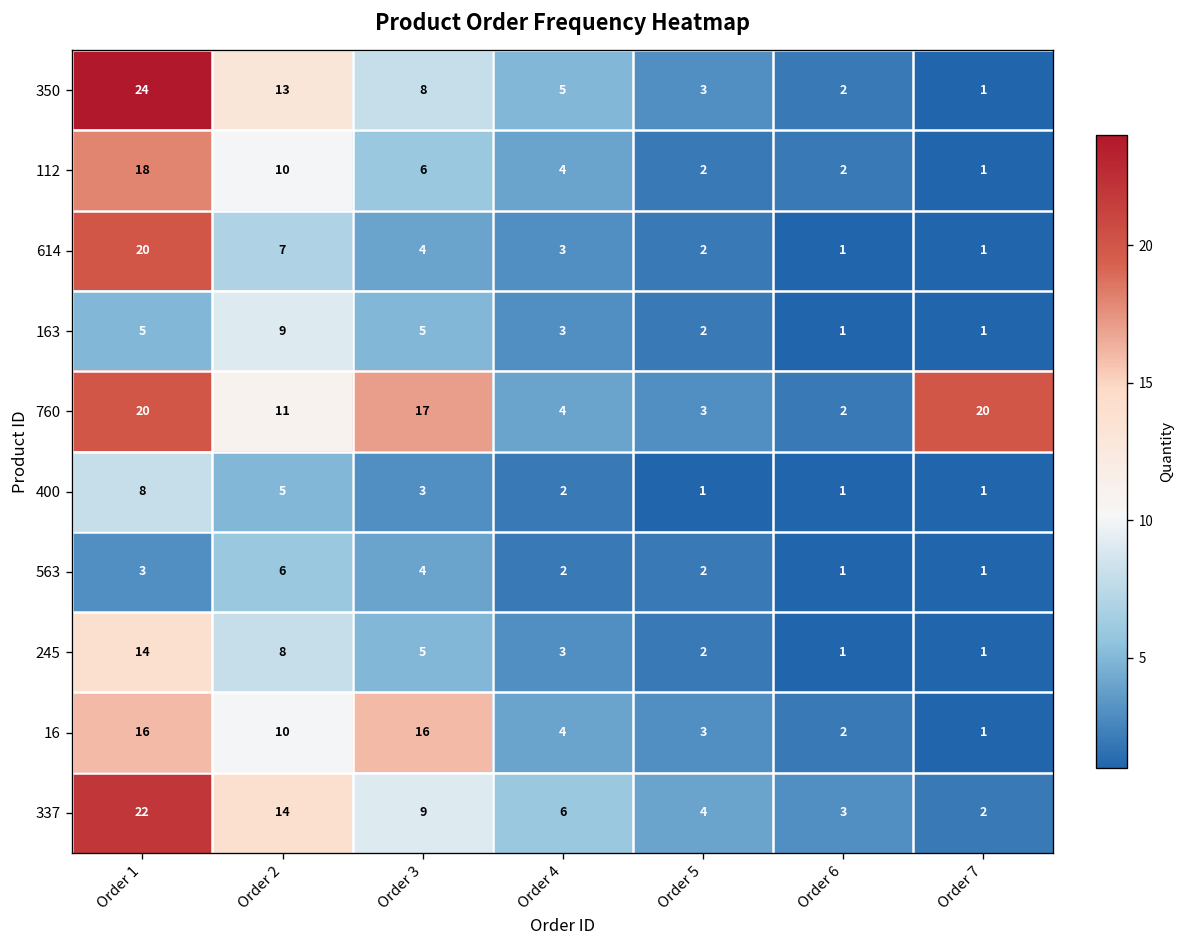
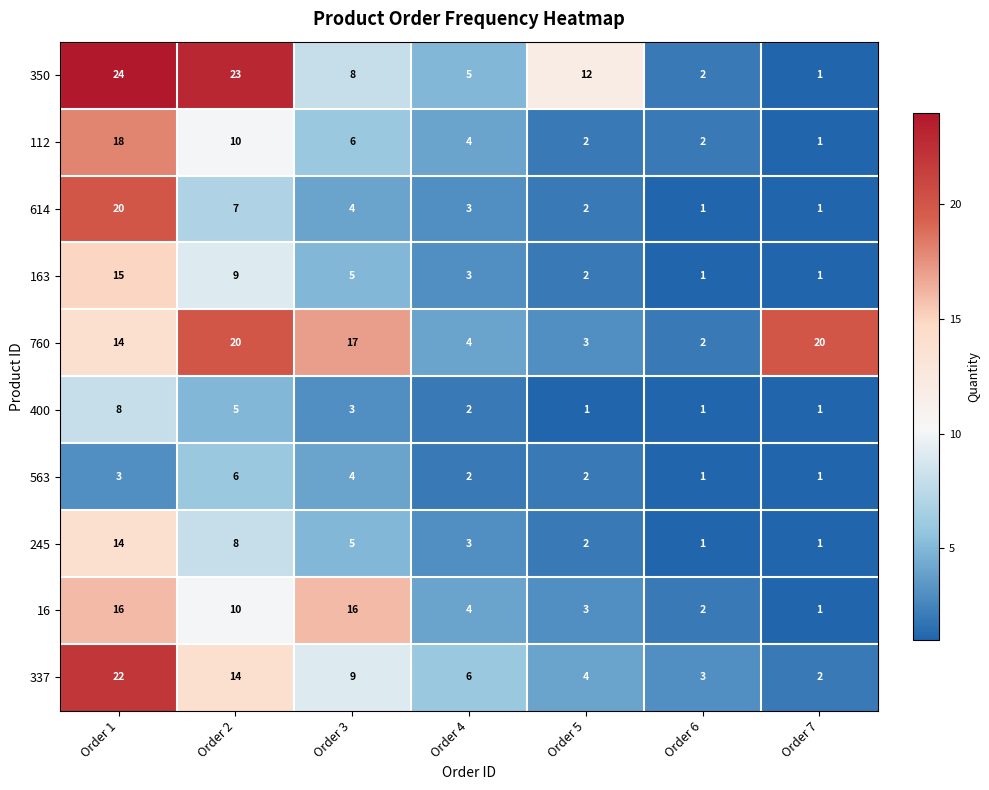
350, Order 2: 13 -> 23
350, Order 5: 3 -> 12
163, Order 1: 5 -> 15
760, Order 1: 20 -> 14
760, Order 2: 11 -> 20
